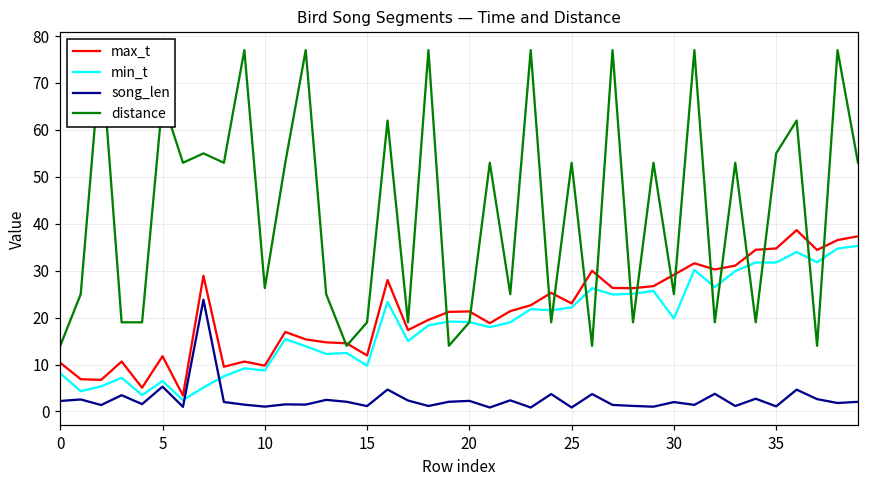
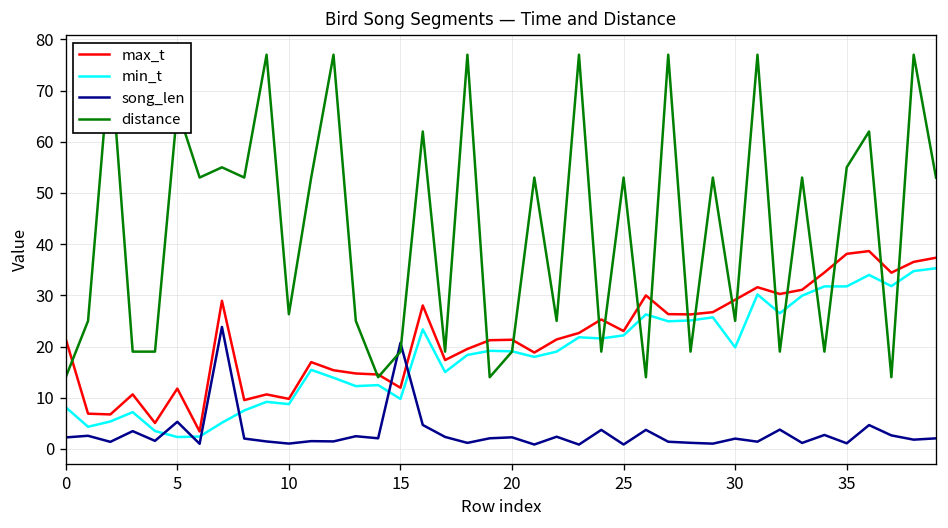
max_t, 0: 10 -> 21
min_t, 5: 6 -> 2
song_len, 15: 1 -> 21
max_t, 35: 35 -> 38
